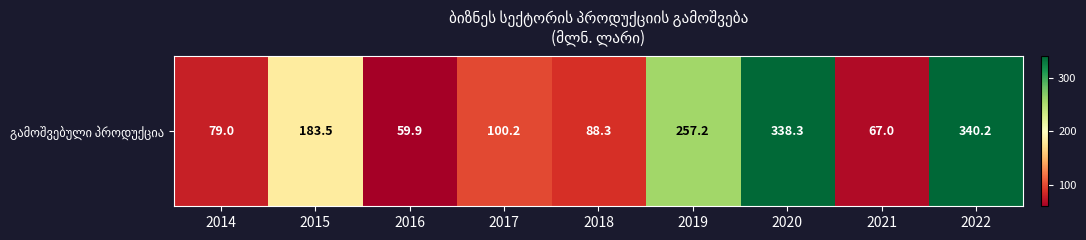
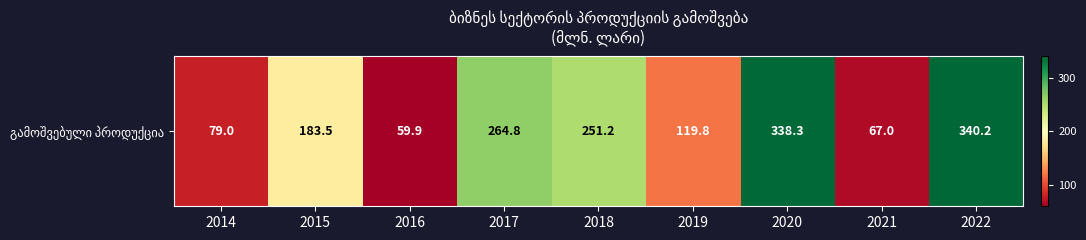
გამოშვებული პროდუქცია, 2017: 100.2 -> 264.8
გამოშვებული პროდუქცია, 2018: 88.3 -> 251.2
გამოშვებული პროდუქცია, 2019: 257.2 -> 119.8
